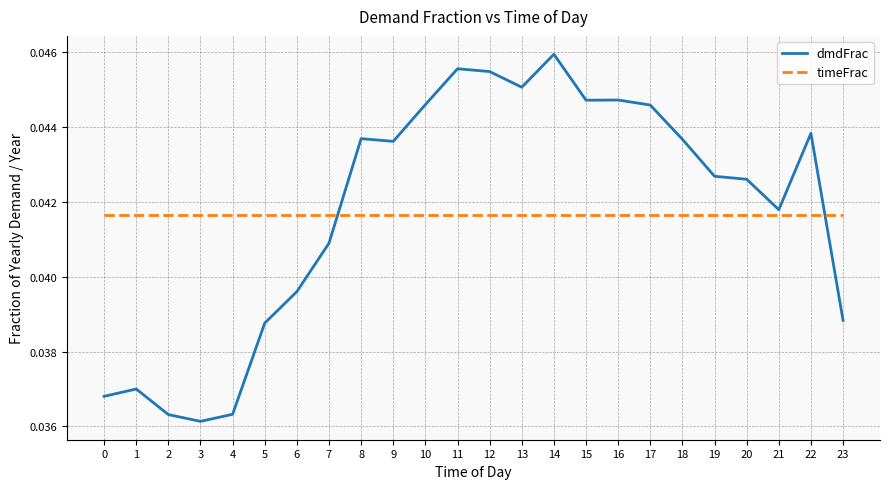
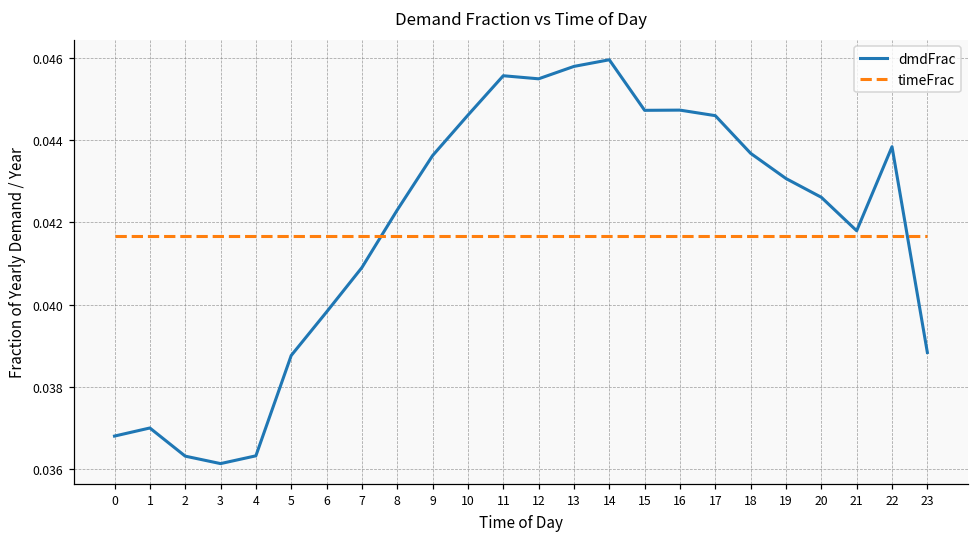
dmdFrac, 6: 0.0396 -> 0.0398
dmdFrac, 8: 0.0437 -> 0.0423
dmdFrac, 13: 0.0451 -> 0.0458
dmdFrac, 19: 0.0427 -> 0.0431
